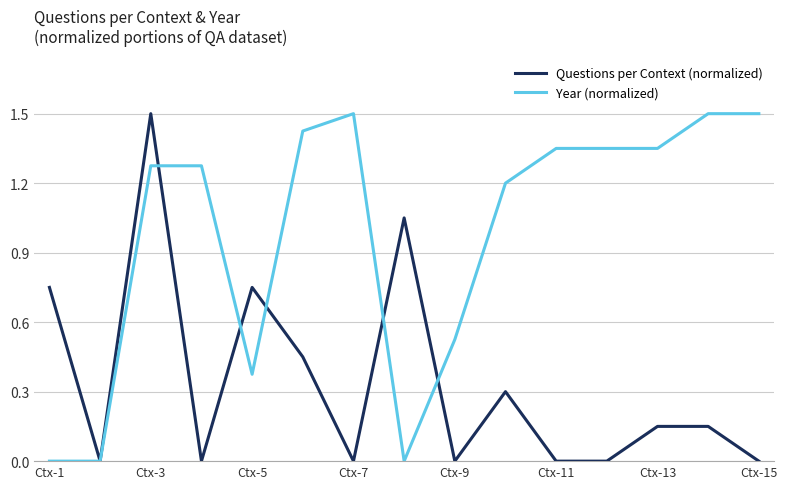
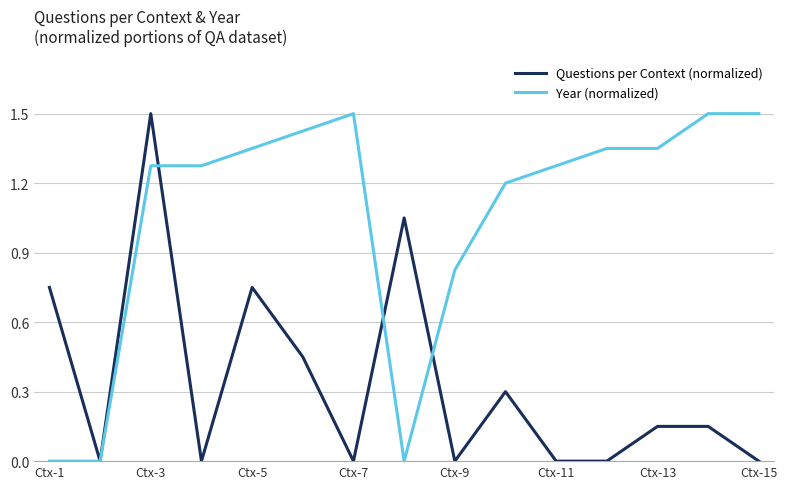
Year (normalized), Ctx-5: 0.38 -> 1.35
Year (normalized), Ctx-9: 0.52 -> 0.83
Year (normalized), Ctx-11: 1.35 -> 1.28
